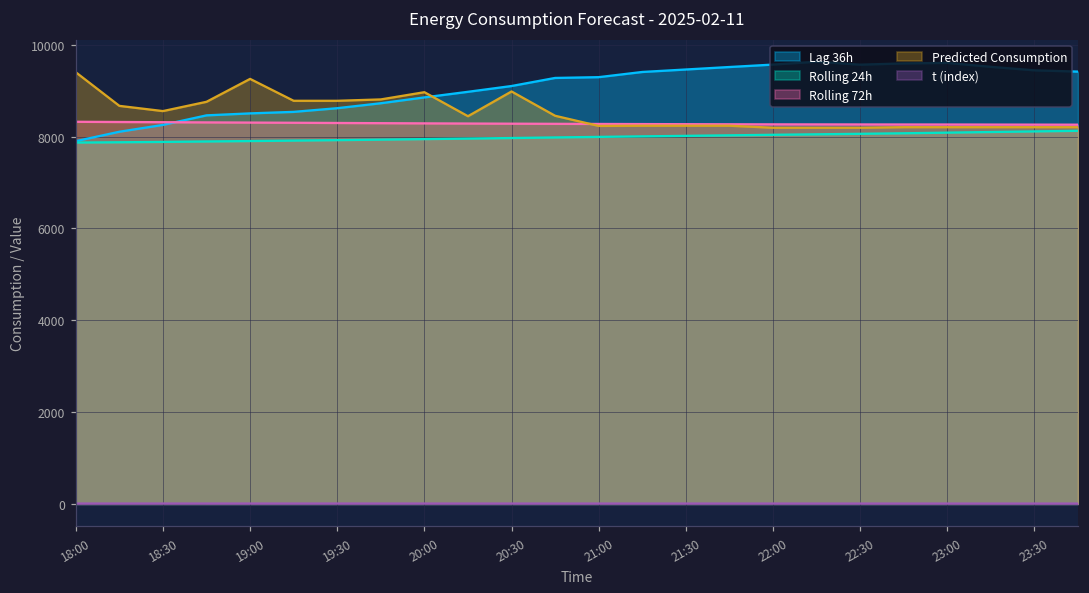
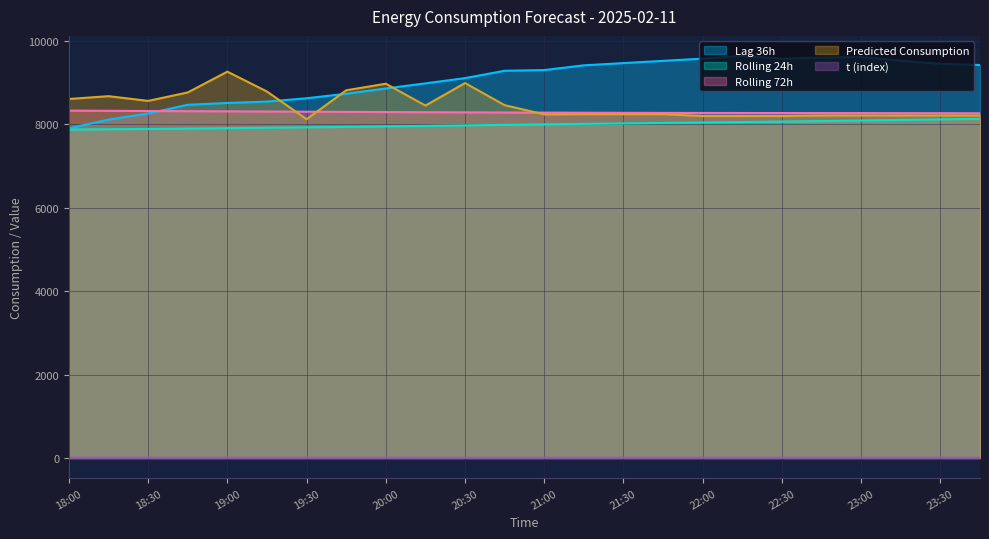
Predicted Consumption, 18:00: 9400 -> 8600
Predicted Consumption, 19:30: 8800 -> 8100
